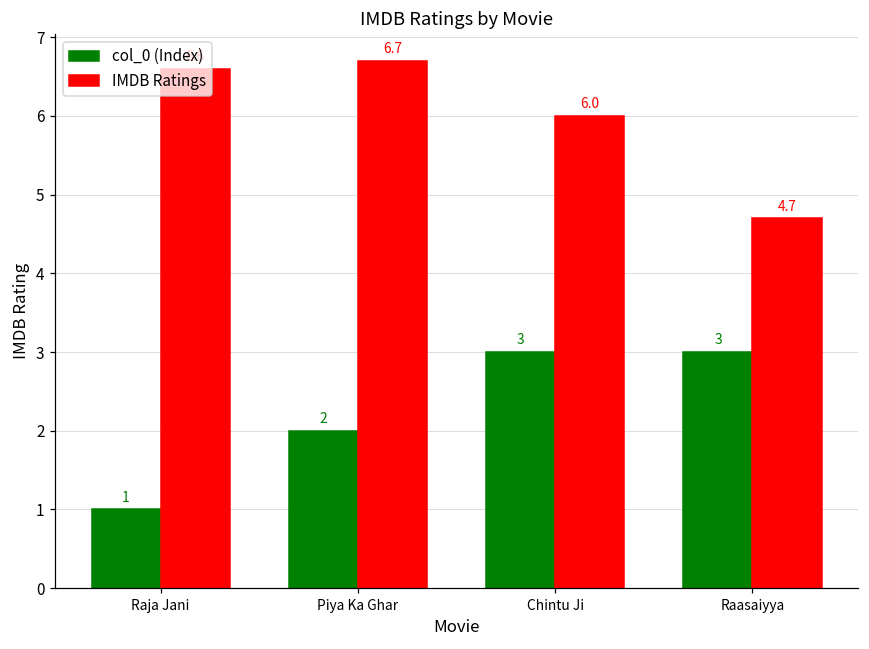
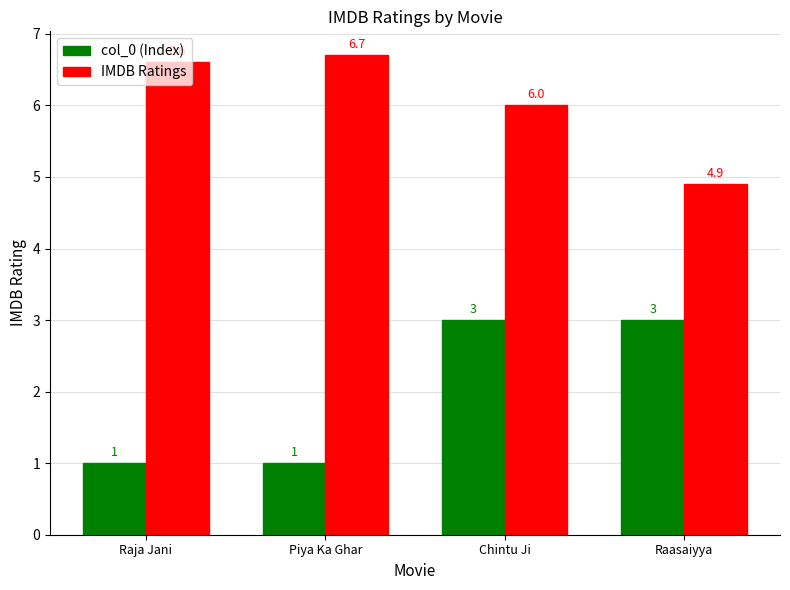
col_0 (Index), Piya Ka Ghar: 2 -> 1
IMDB Ratings, Raasaiyya: 4.7 -> 4.9
